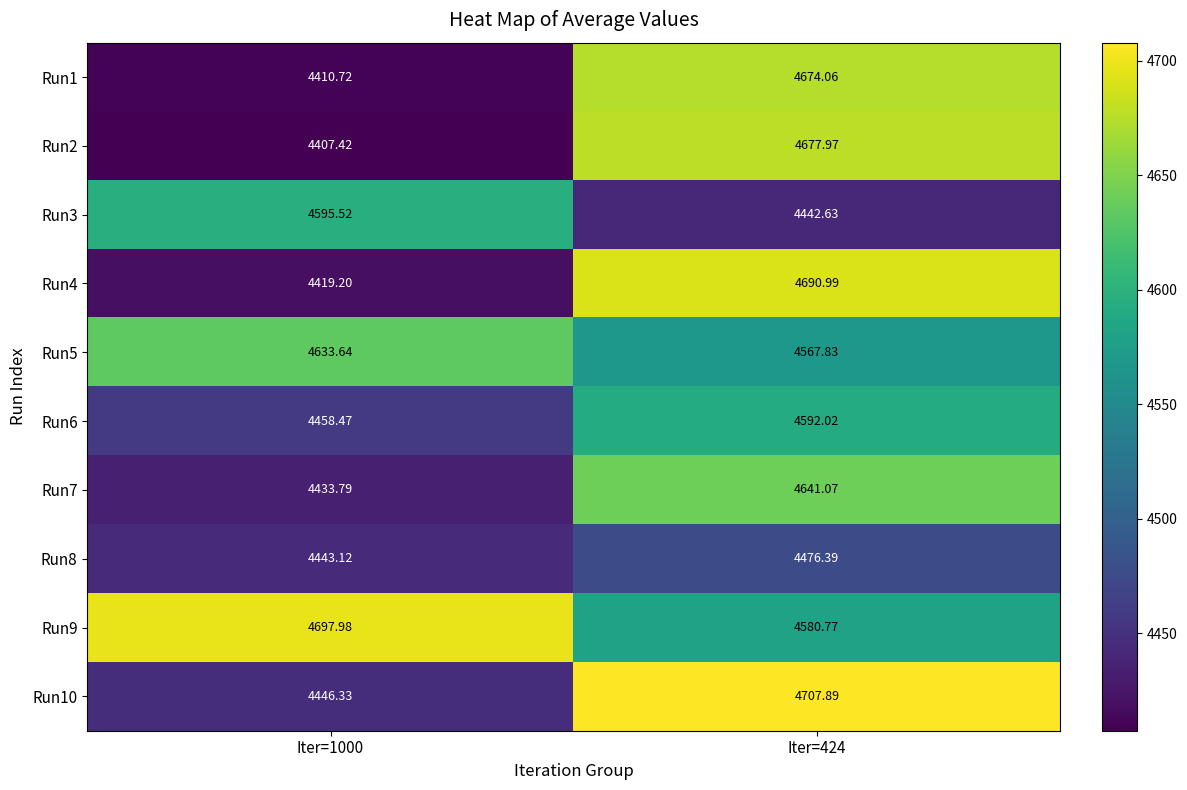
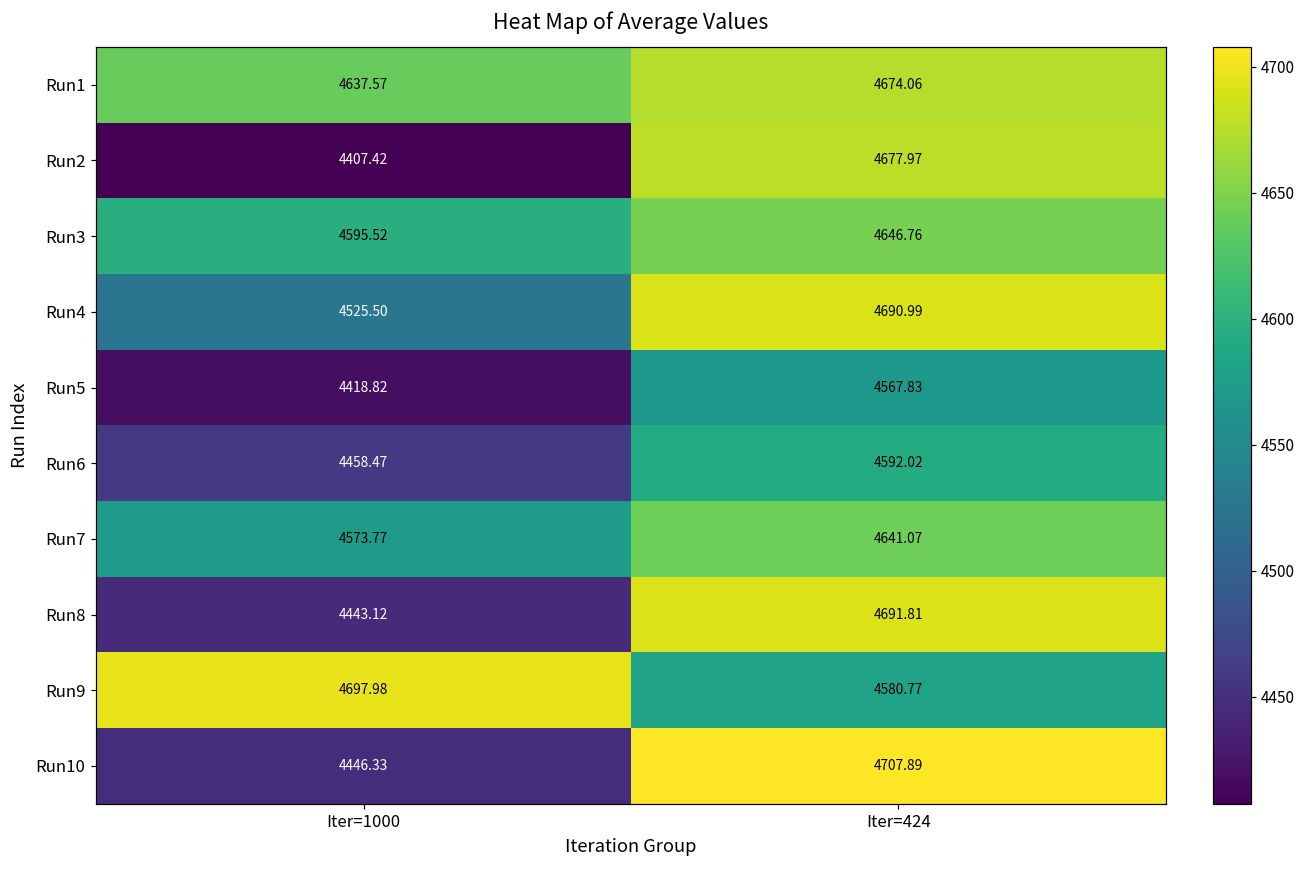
Run1, Iter=1000: 4410.72 -> 4637.57
Run3, Iter=424: 4442.63 -> 4646.76
Run4, Iter=1000: 4419.20 -> 4525.50
Run5, Iter=1000: 4633.64 -> 4418.82
Run7, Iter=1000: 4433.79 -> 4573.77
Run8, Iter=424: 4476.39 -> 4691.81
